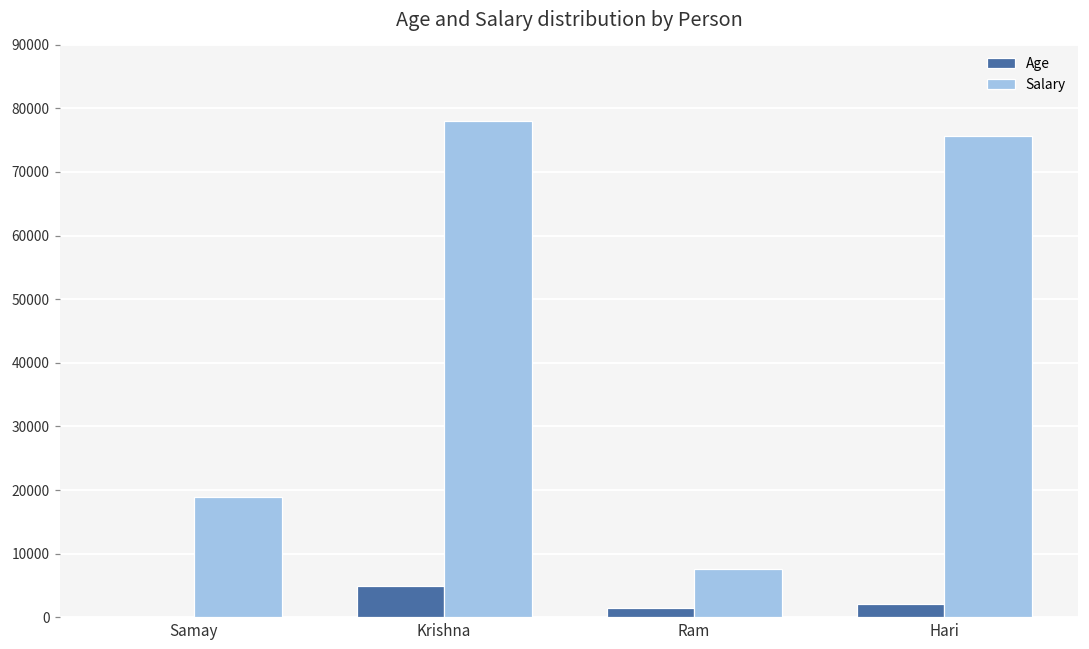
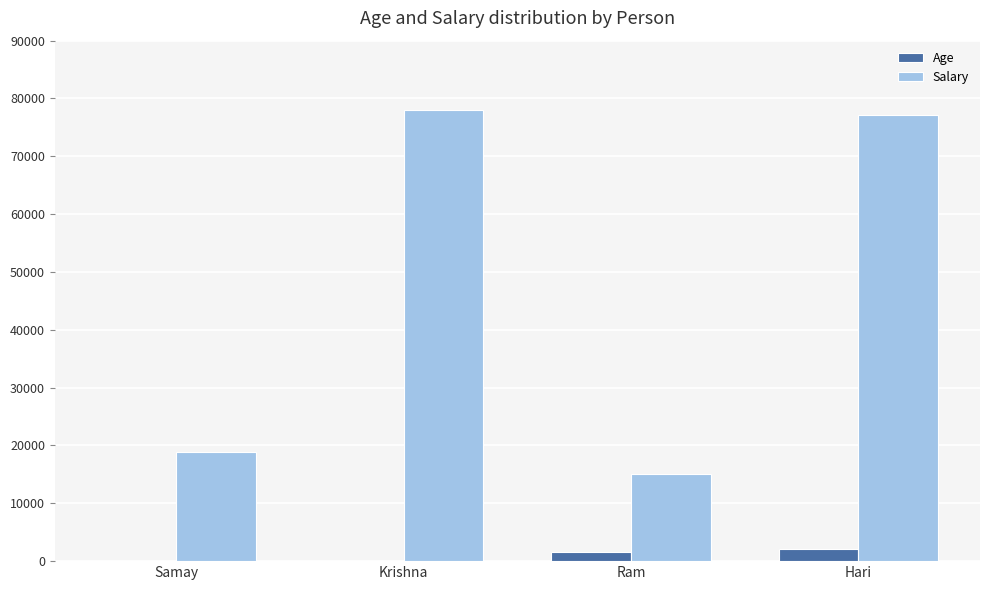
Age, Krishna: 5000 -> 0
Salary, Ram: 8000 -> 15000
Salary, Hari: 76000 -> 77000
